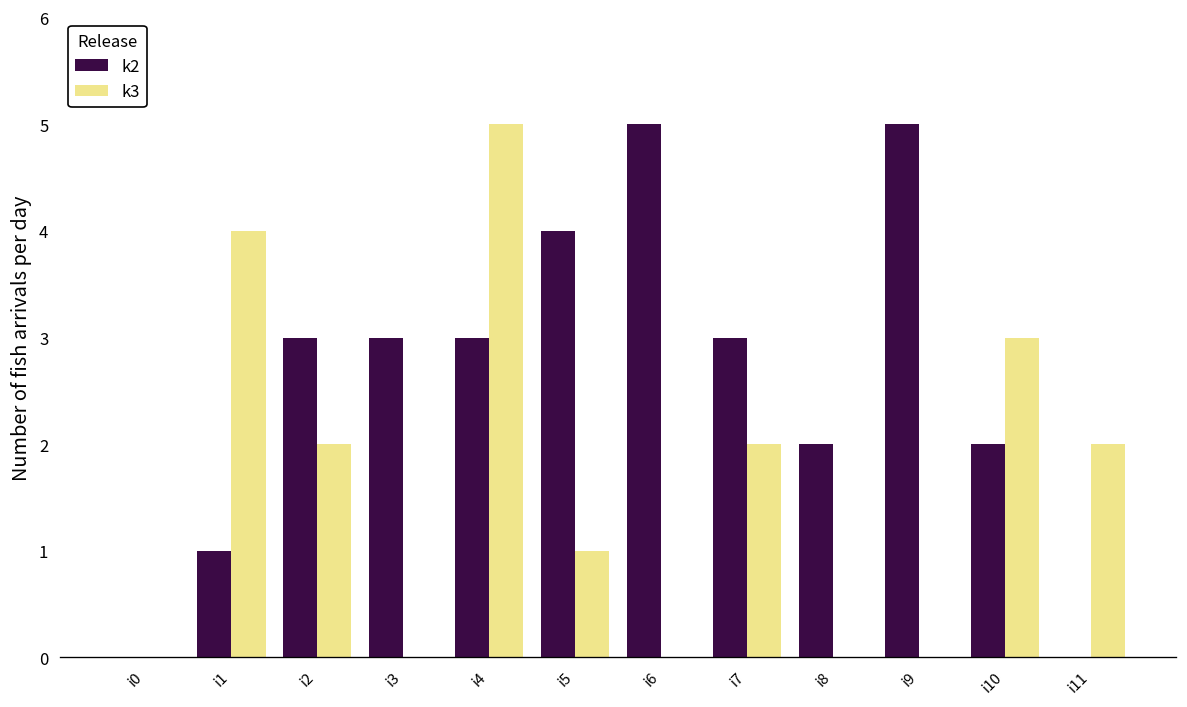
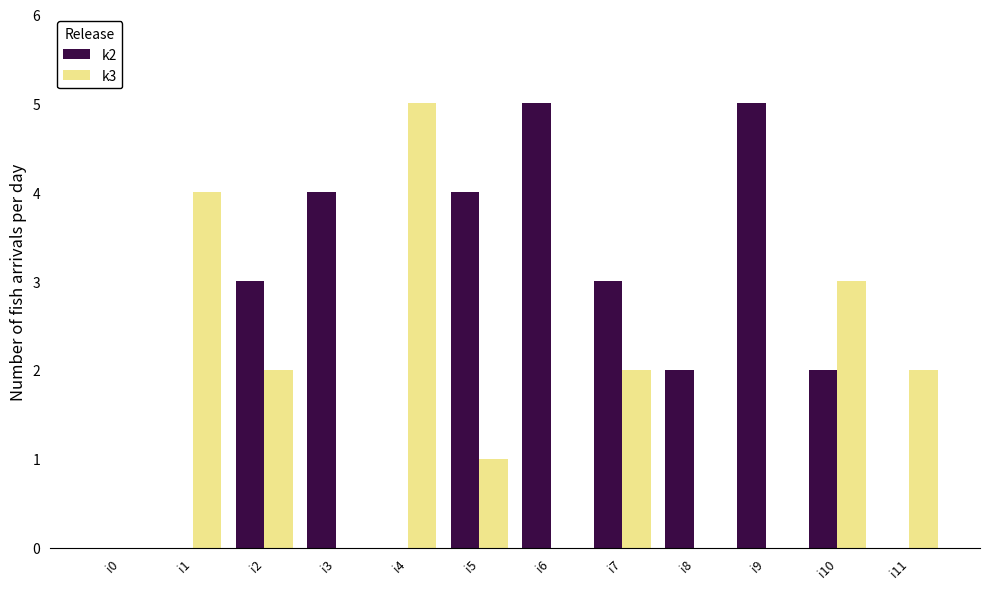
k2, i1: 1 -> 0
k2, i3: 3 -> 4
k2, i4: 3 -> 0
